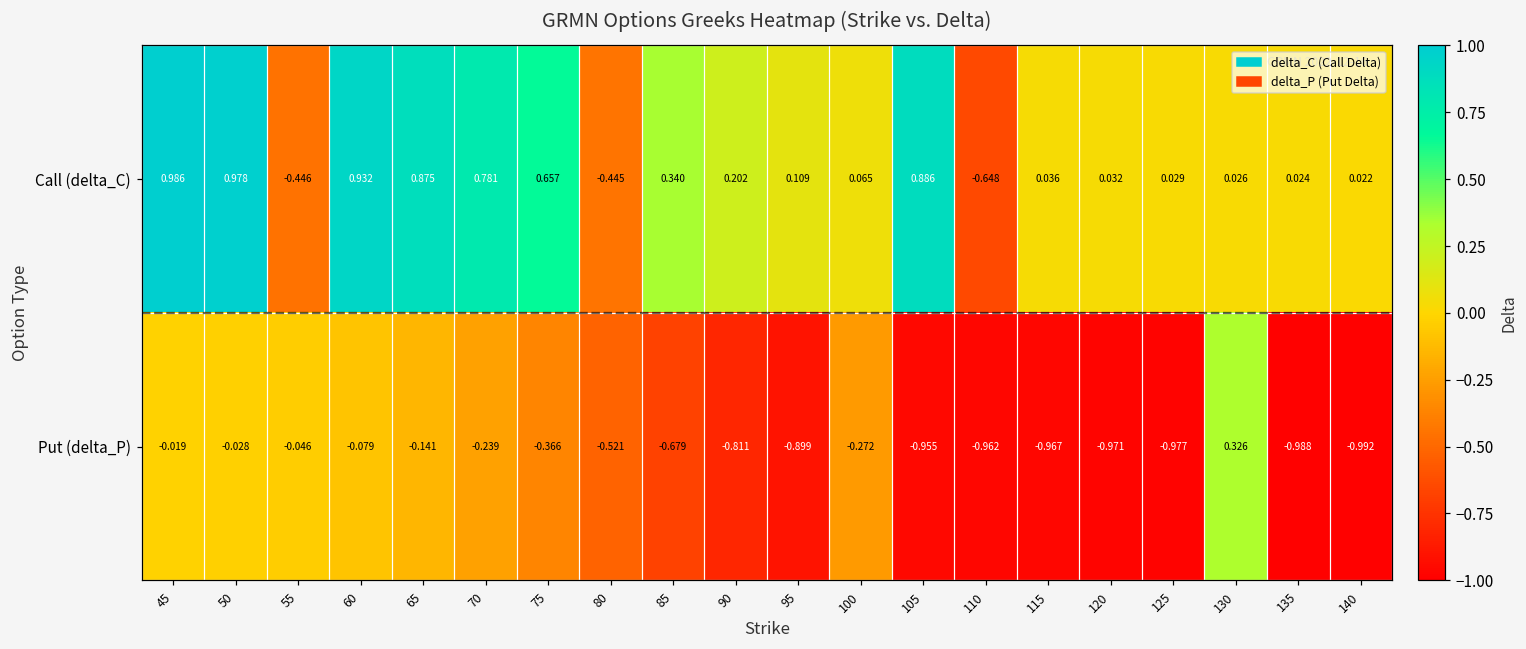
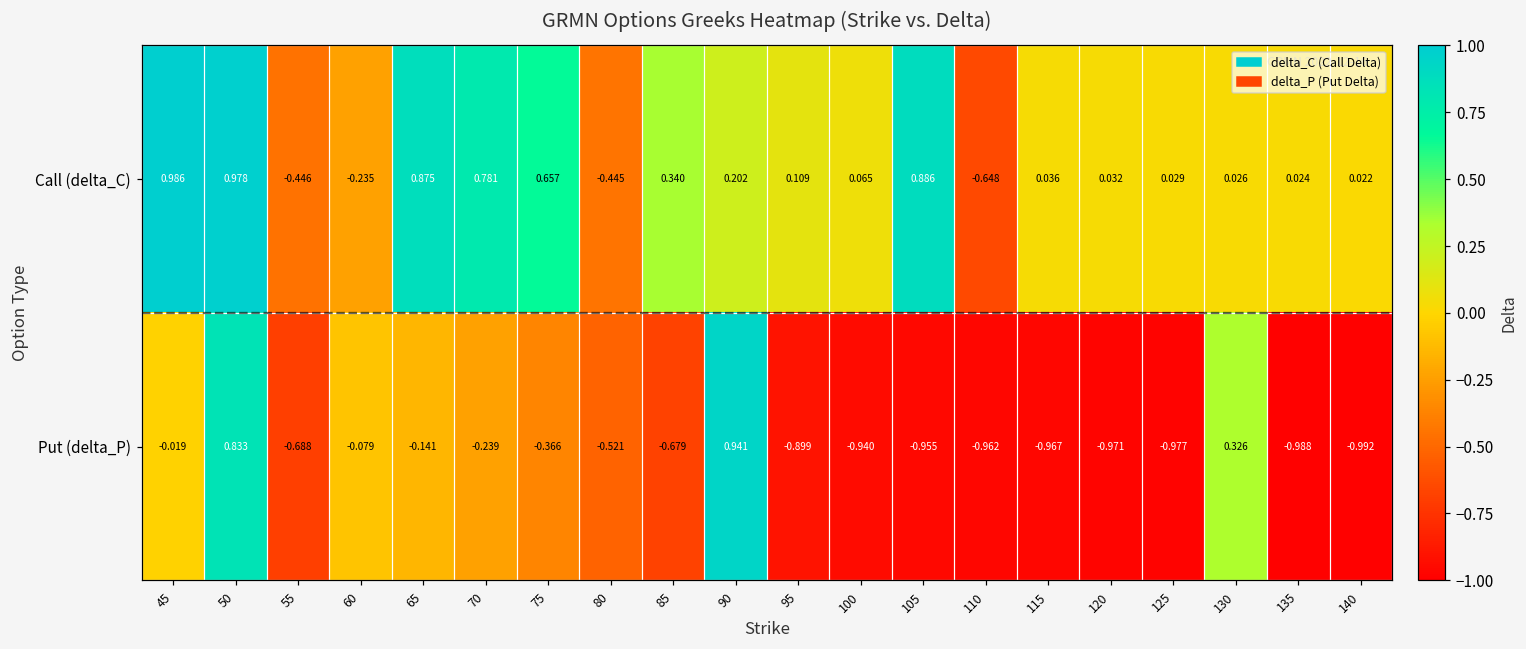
Call (delta_C), 60: 0.932 -> -0.235
Put (delta_P), 50: -0.028 -> 0.833
Put (delta_P), 55: -0.046 -> -0.688
Put (delta_P), 90: -0.811 -> 0.941
Put (delta_P), 100: -0.272 -> -0.940
